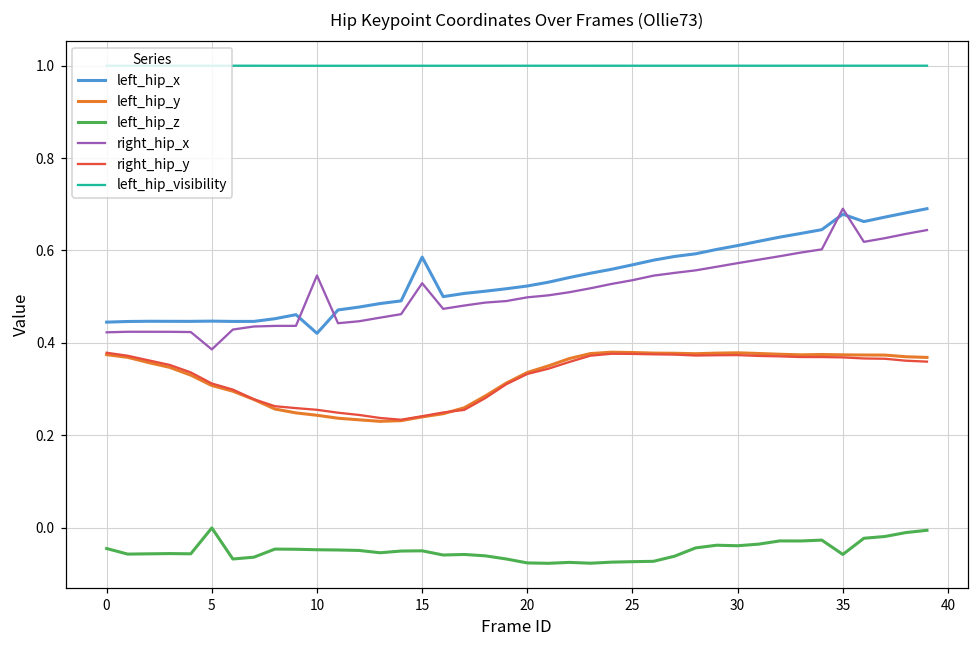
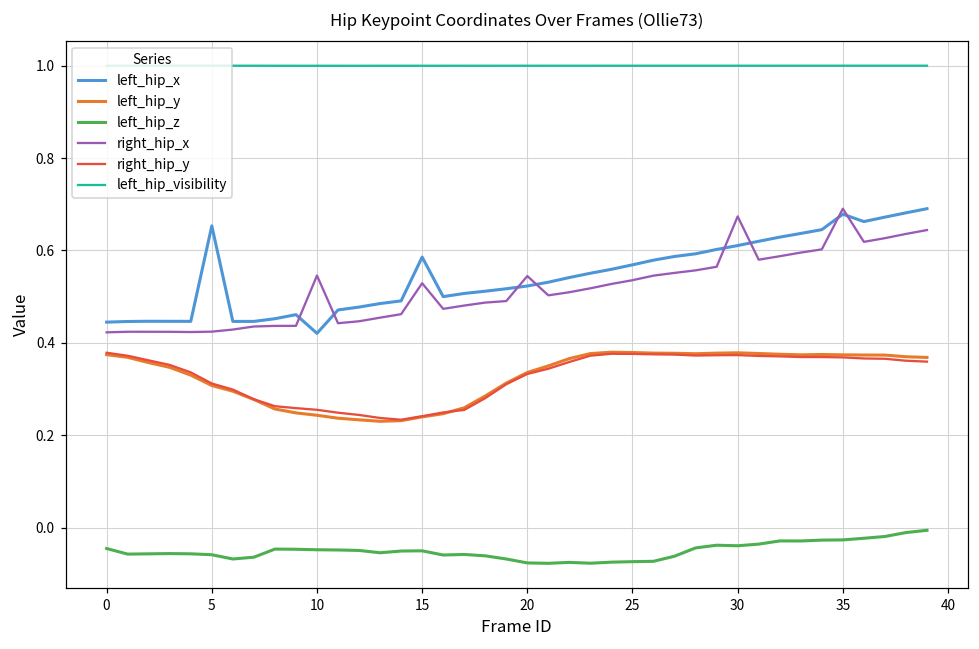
left_hip_x, 5: 0.45 -> 0.65
left_hip_z, 5: 0.00 -> -0.06
right_hip_x, 5: 0.39 -> 0.42
right_hip_x, 20: 0.50 -> 0.54
right_hip_x, 30: 0.57 -> 0.67
left_hip_z, 35: -0.06 -> -0.03
